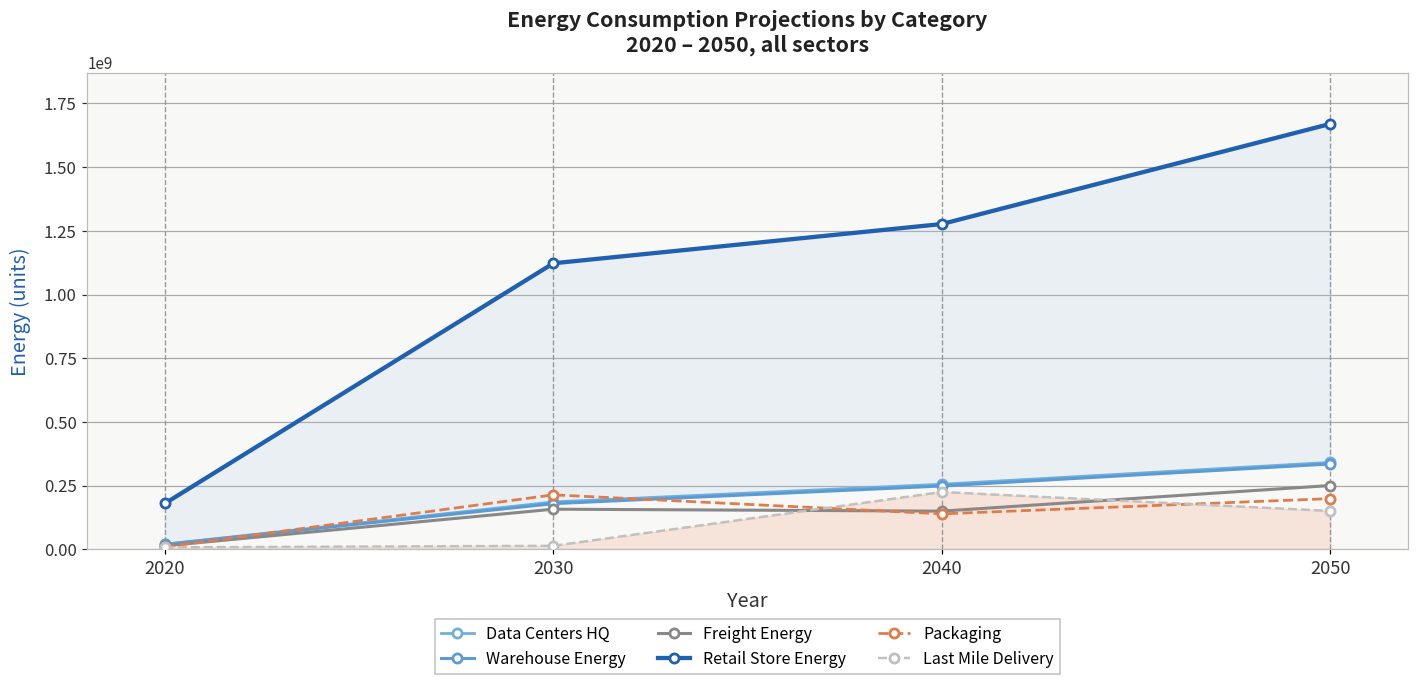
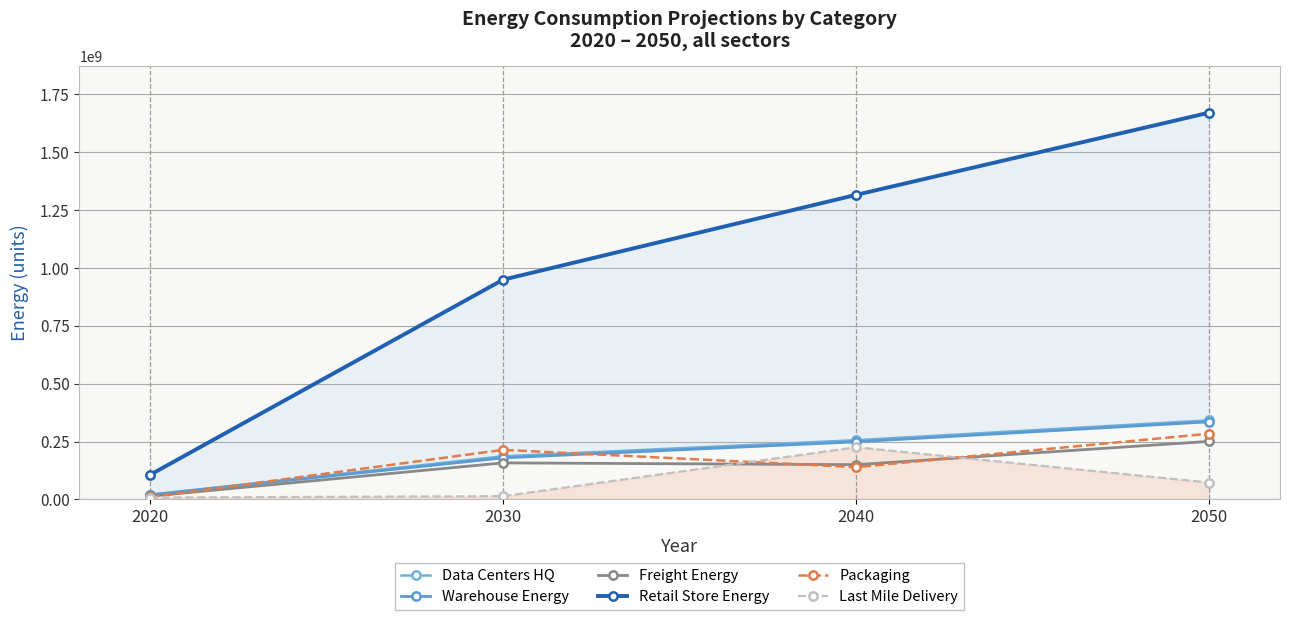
Retail Store Energy, 2020: 180000000 -> 110000000
Retail Store Energy, 2030: 1120000000 -> 950000000
Retail Store Energy, 2040: 1280000000 -> 1320000000
Packaging, 2050: 200000000 -> 280000000
Last Mile Delivery, 2050: 150000000 -> 70000000
